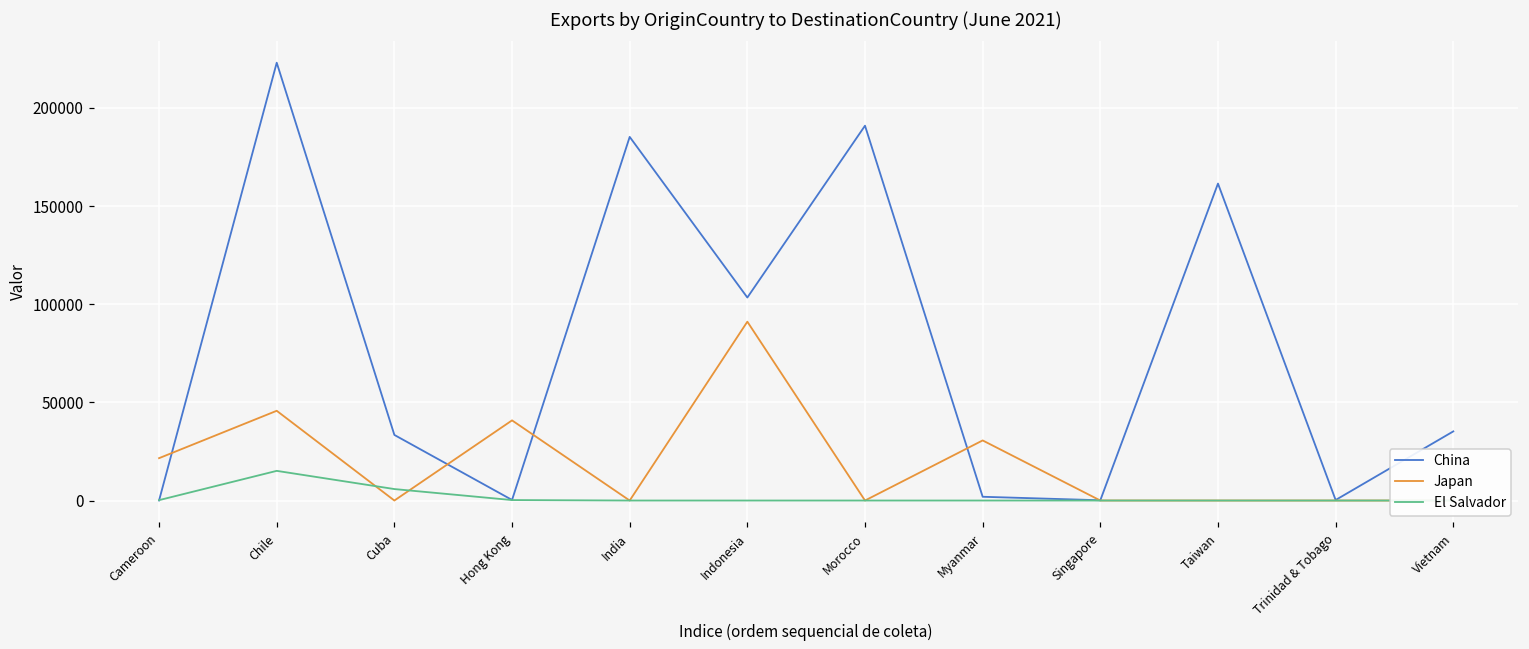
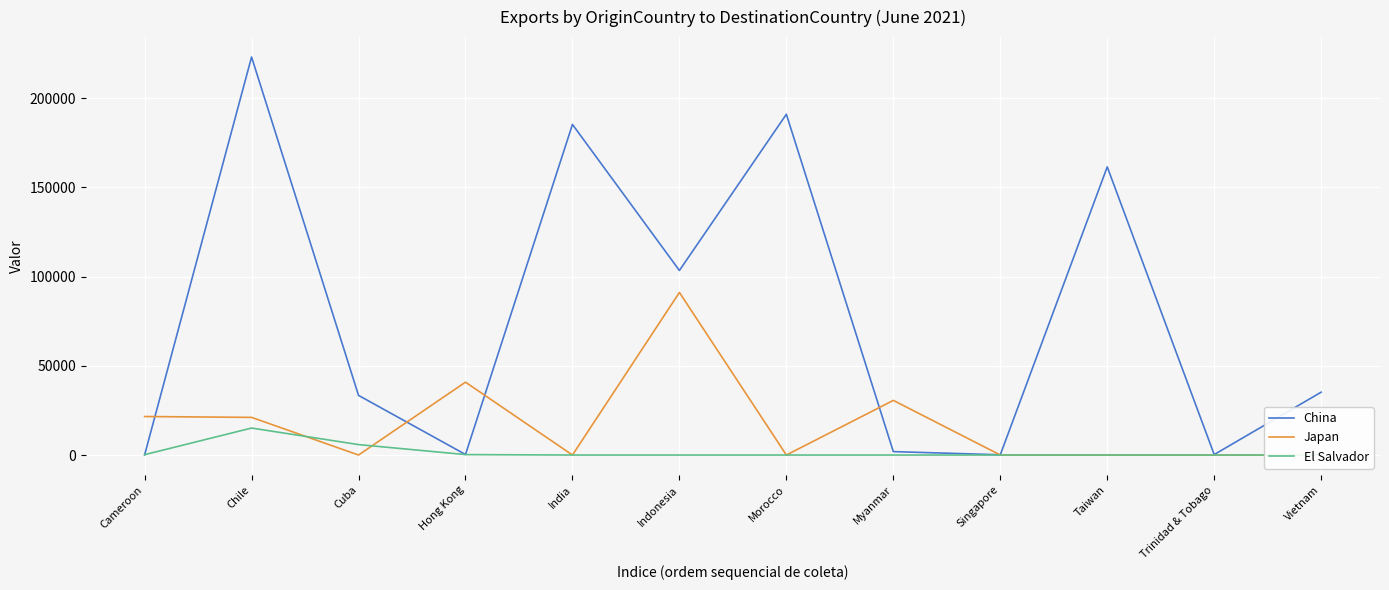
Japan, Chile: 46000 -> 21000
